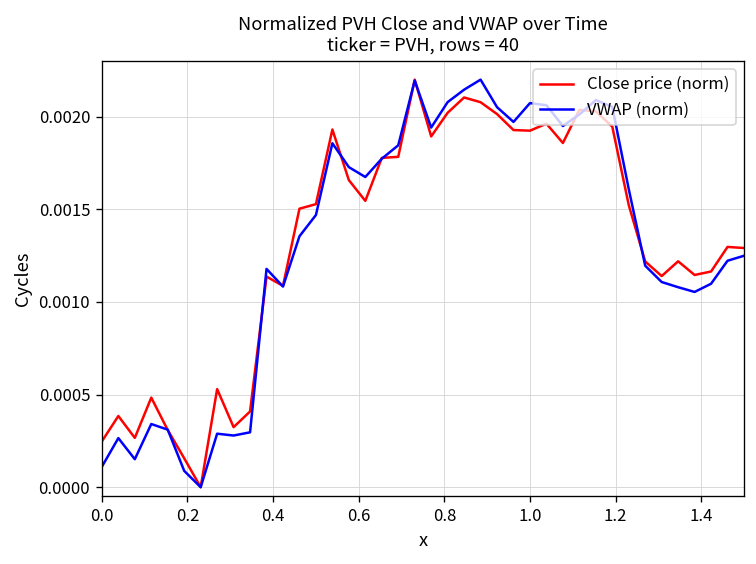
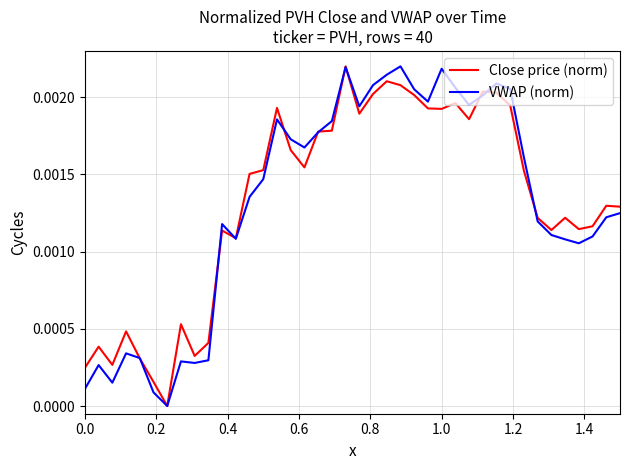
VWAP (norm), 1.0: 0.00207 -> 0.00218
